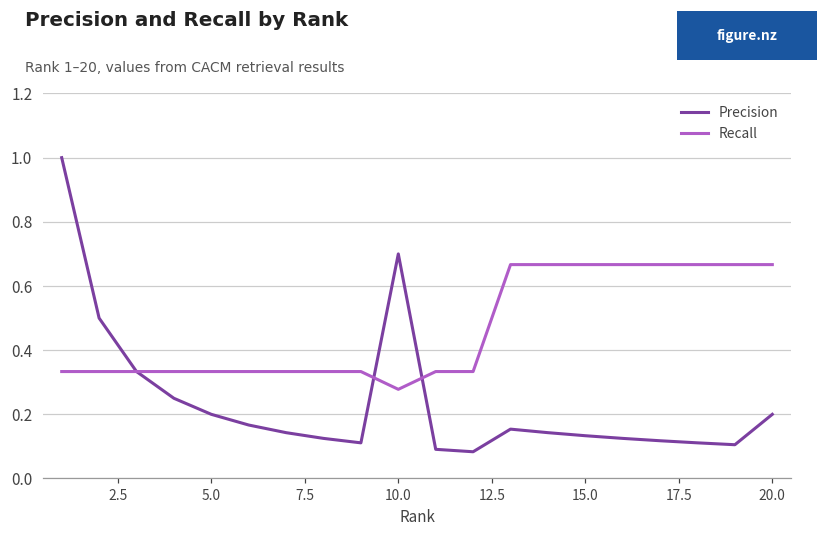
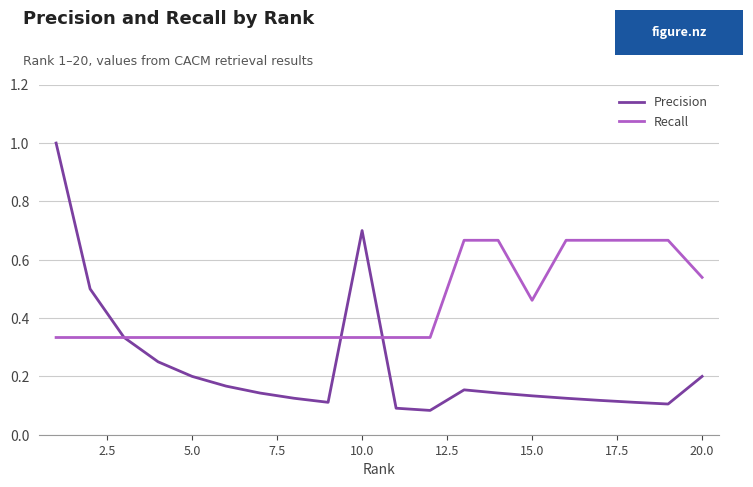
Recall, 10.0: 0.28 -> 0.33
Recall, 15.0: 0.67 -> 0.46
Recall, 20.0: 0.67 -> 0.54
